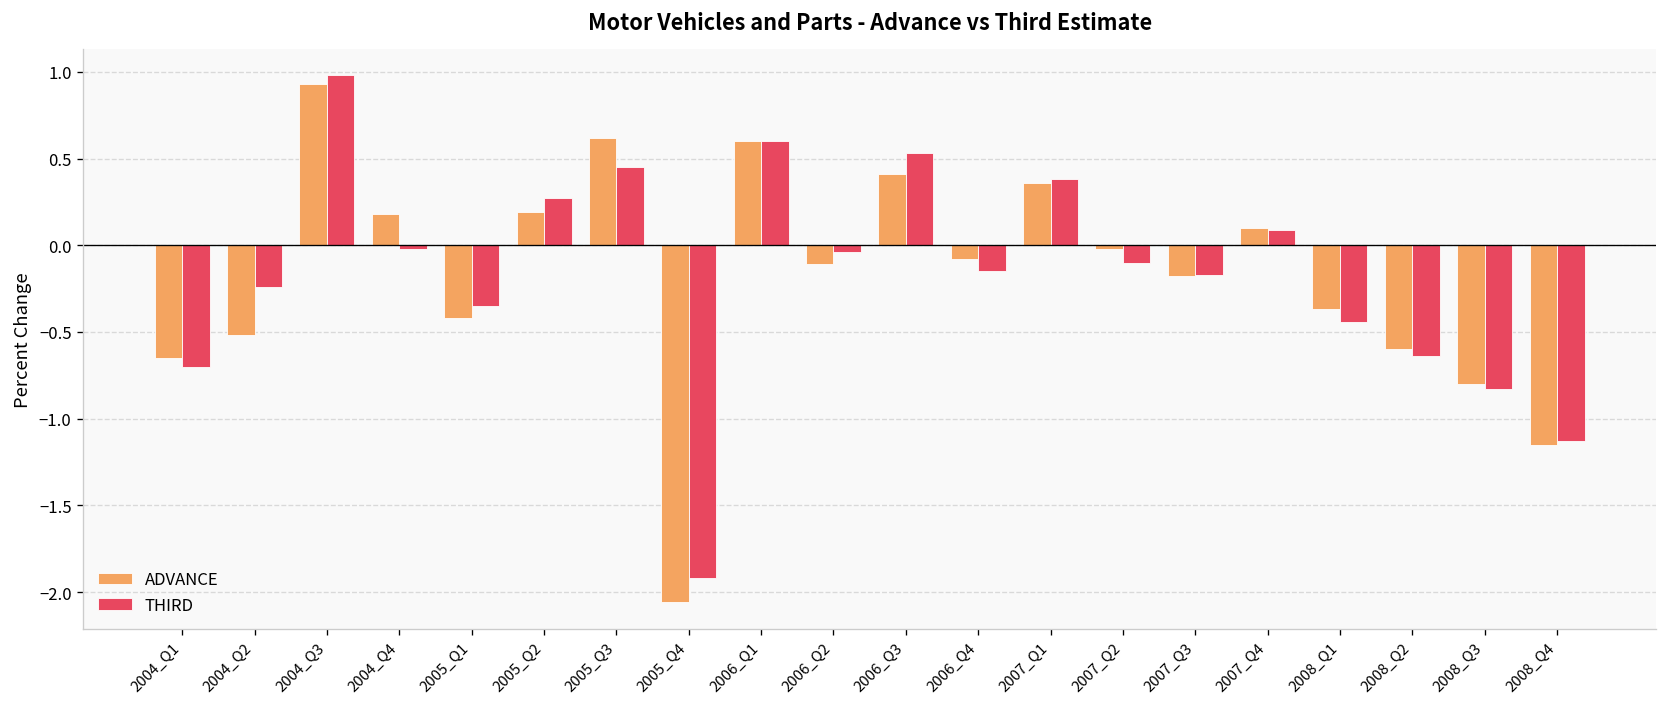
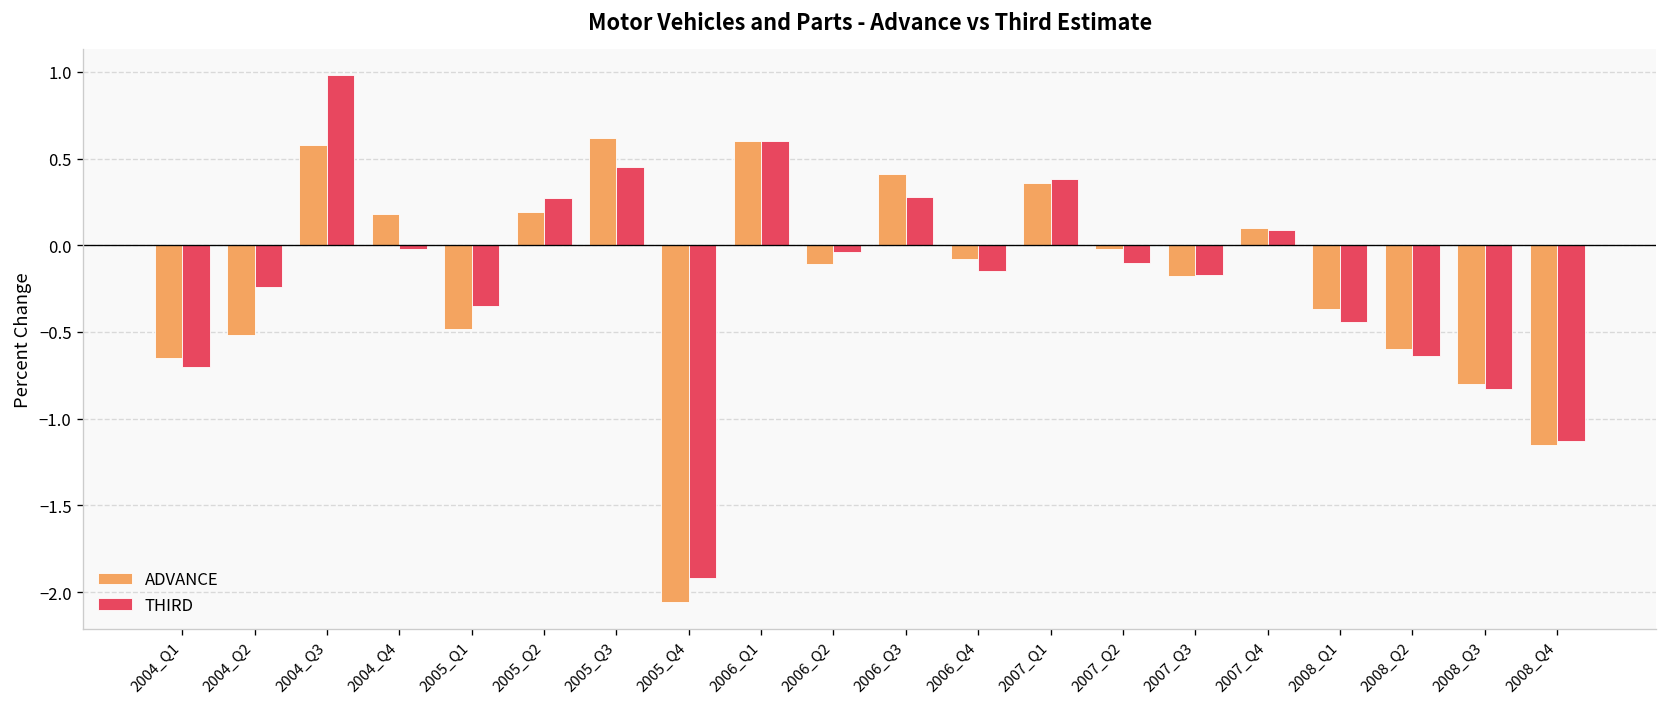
ADVANCE, 2004_Q3: 0.93 -> 0.58
ADVANCE, 2005_Q1: -0.42 -> -0.48
THIRD, 2006_Q3: 0.53 -> 0.28
